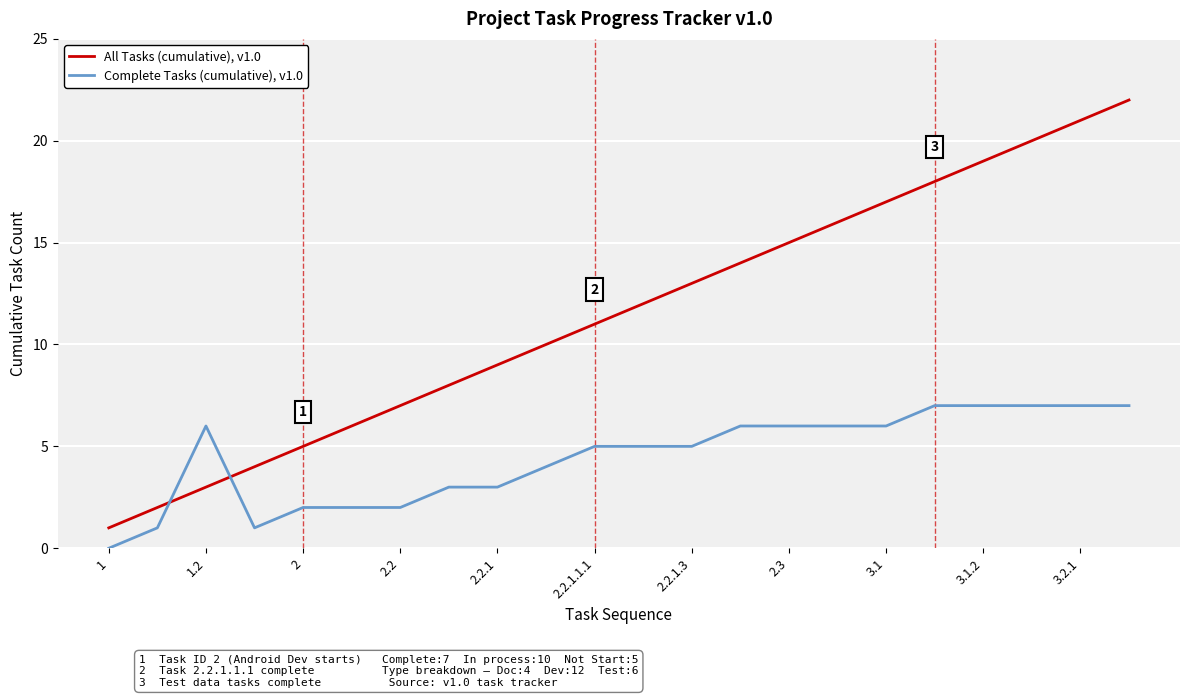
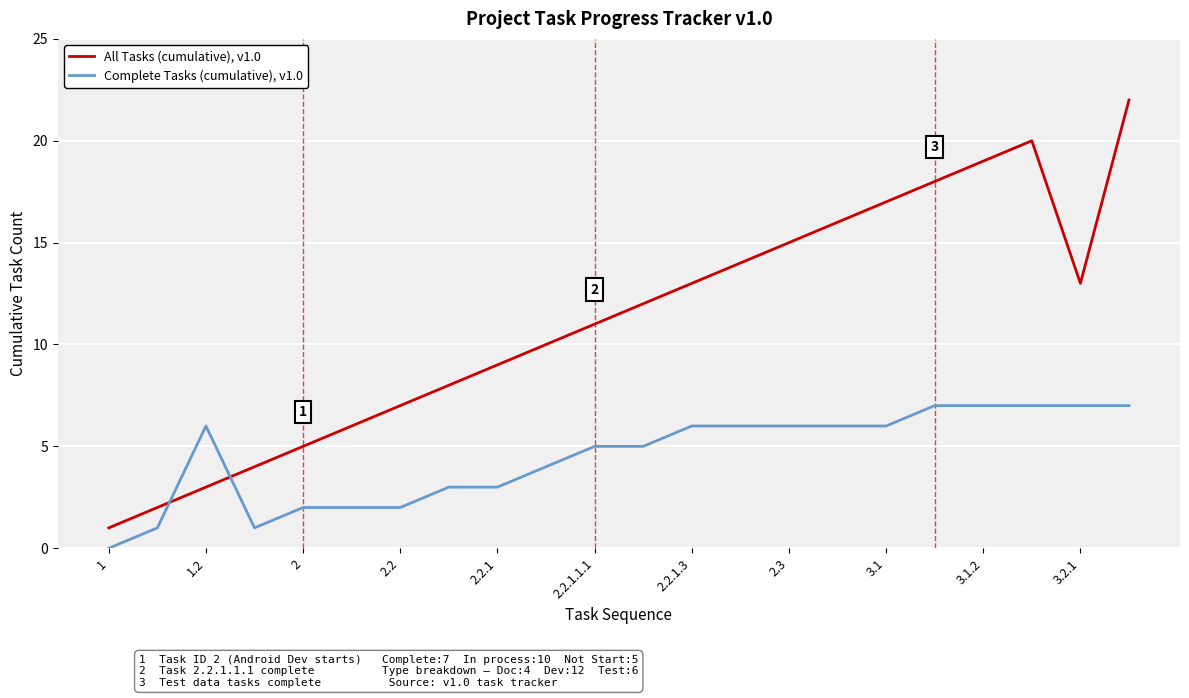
Complete Tasks (cumulative), v1.0, 2.2.1.3: 5 -> 6
All Tasks (cumulative), v1.0, 3.2.1: 21 -> 13
